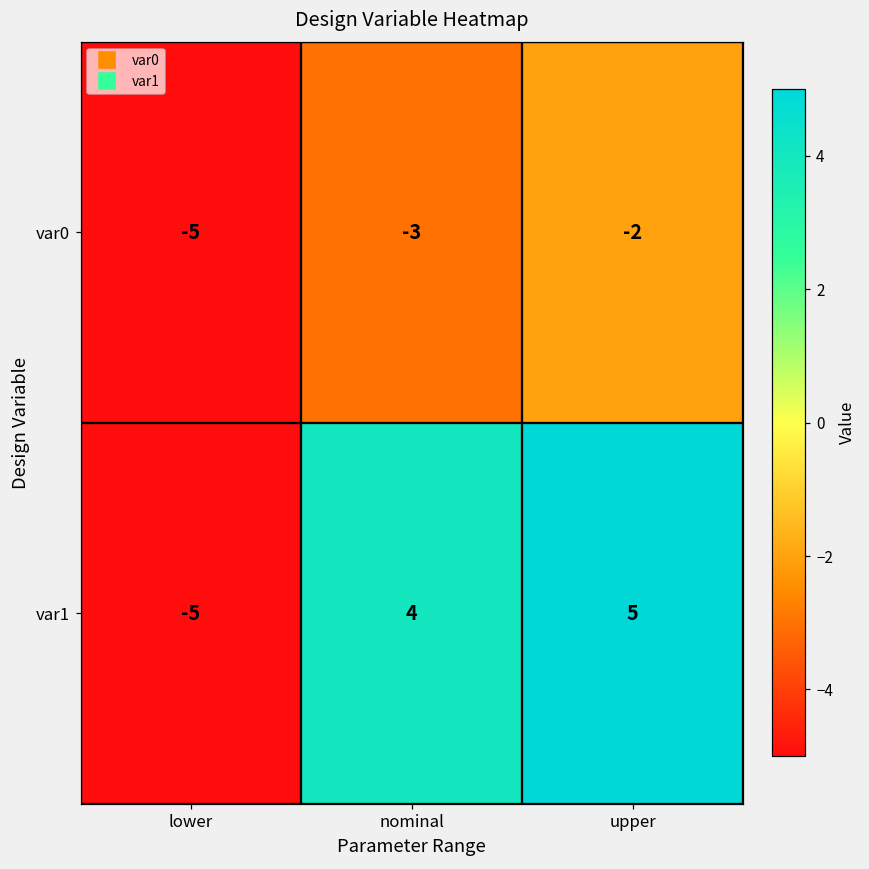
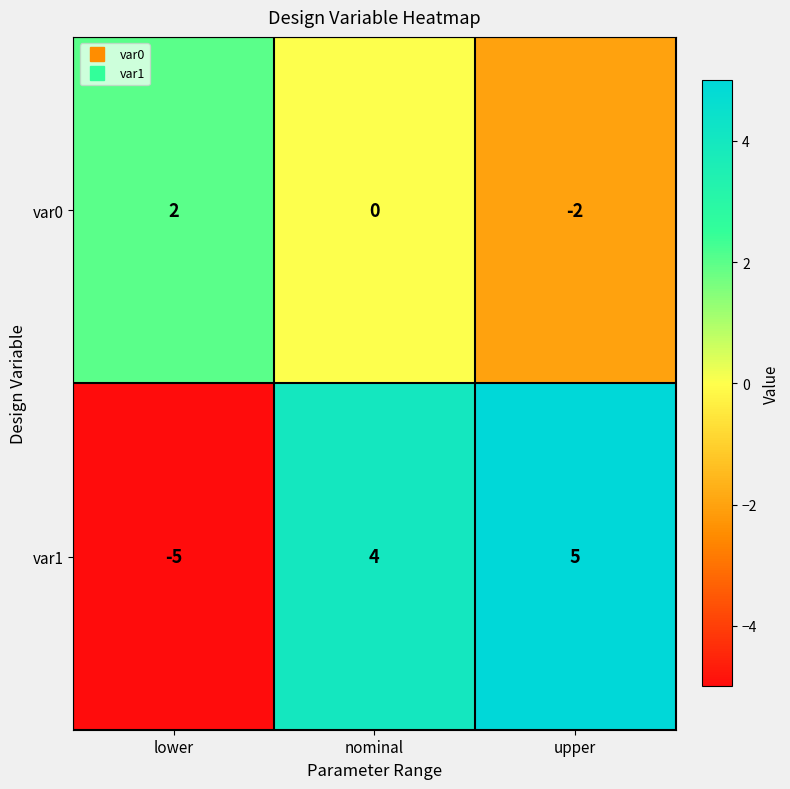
var0, lower: -5 -> 2
var0, nominal: -3 -> 0
